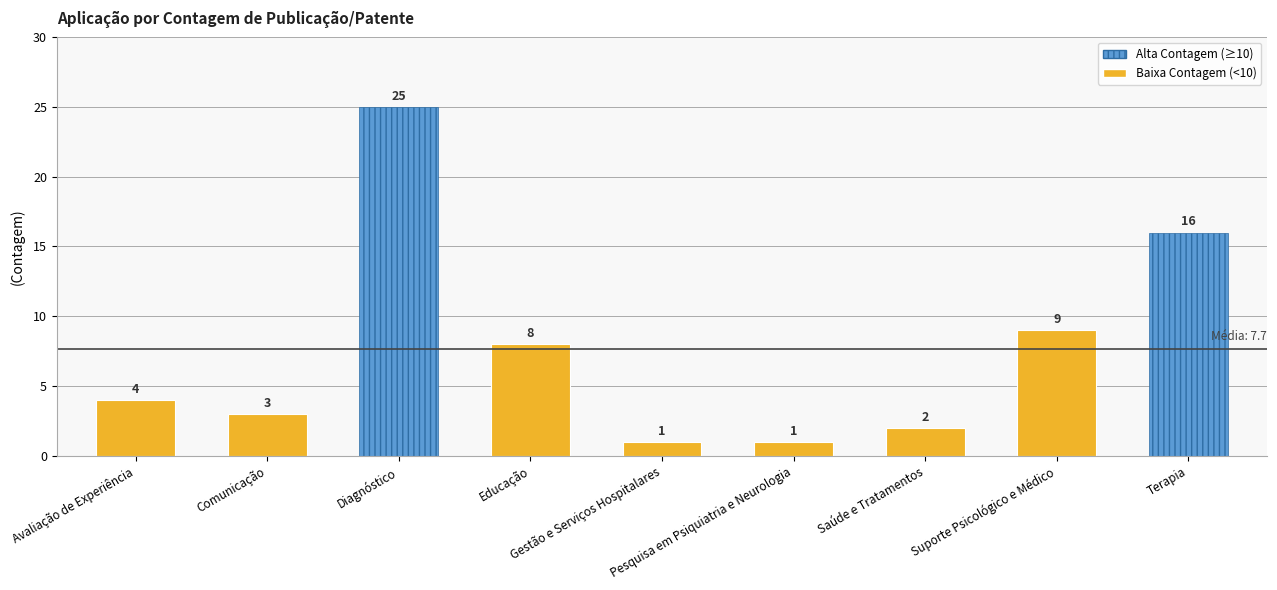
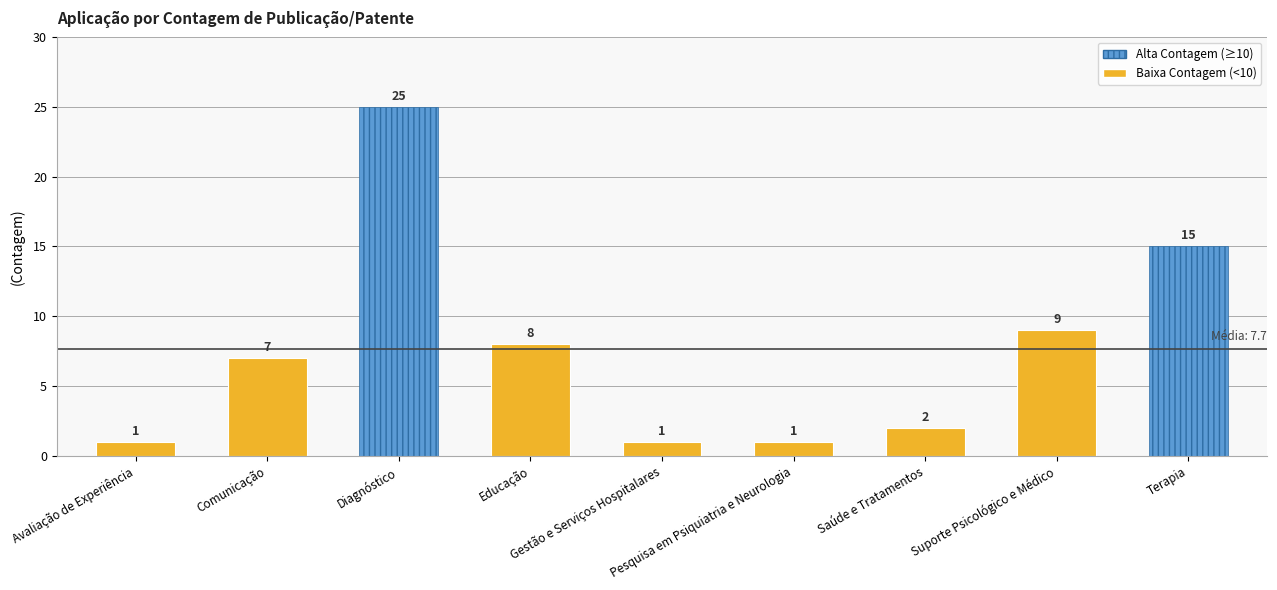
Avaliação de Experiência: 4 -> 1
Comunicação: 3 -> 7
Terapia: 16 -> 15
